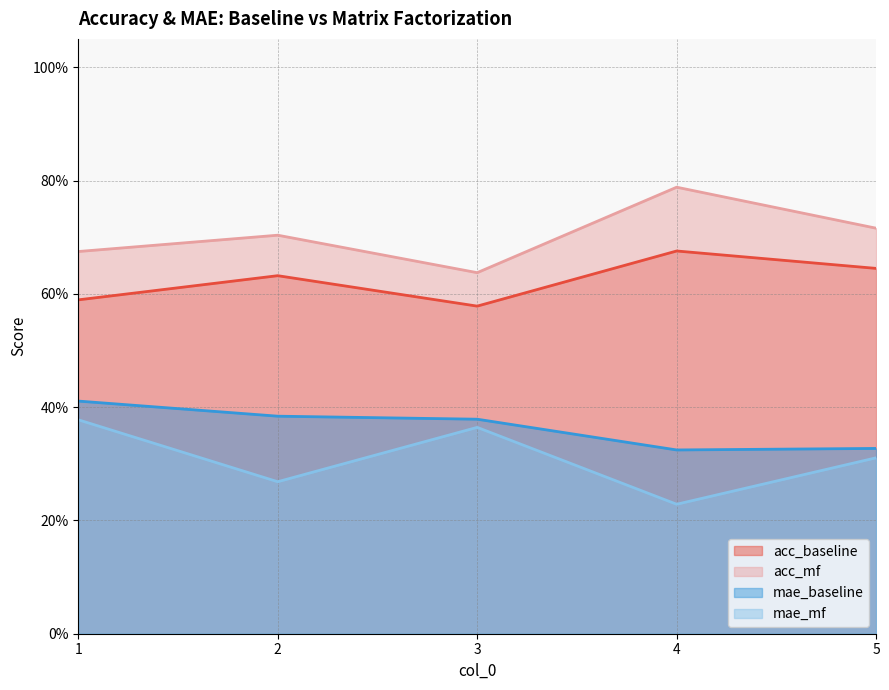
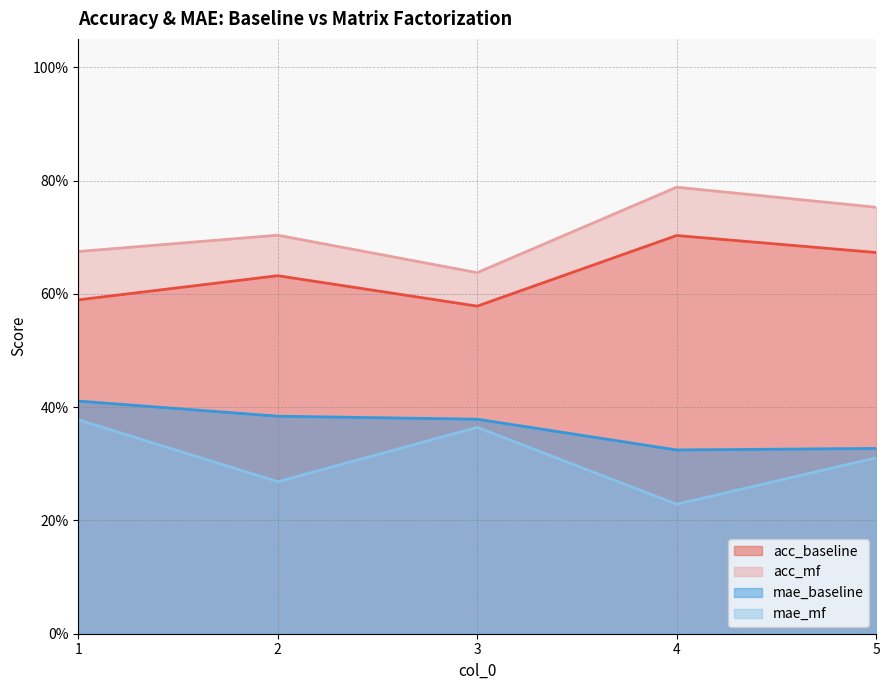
acc_baseline, 4: 68% -> 70%
acc_baseline, 5: 64% -> 67%
acc_mf, 5: 72% -> 75%
